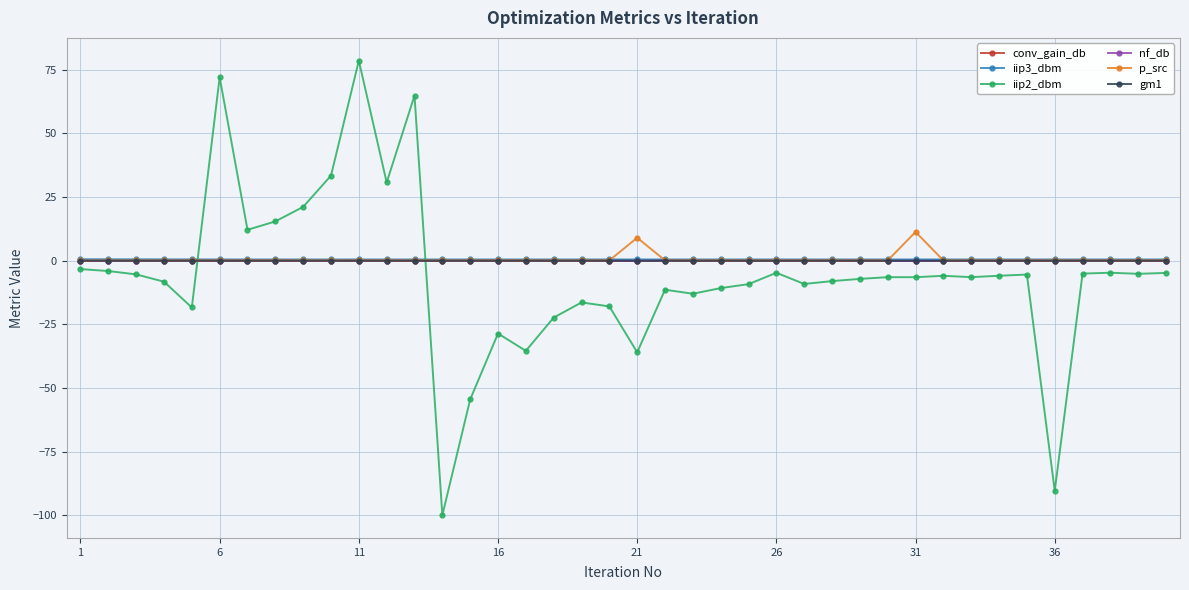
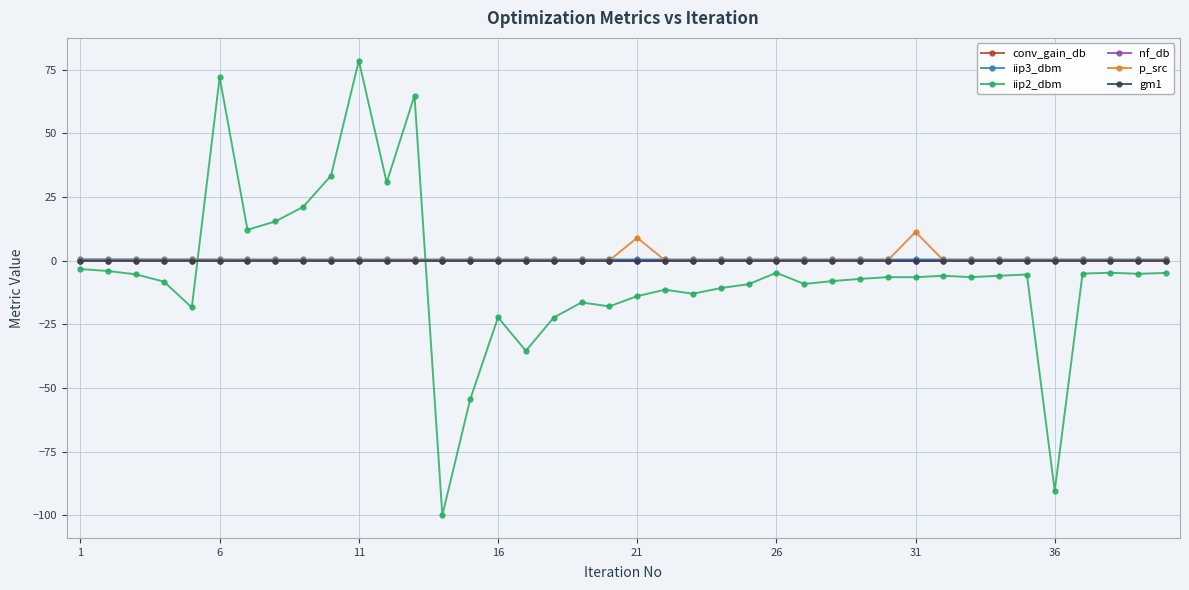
iip2_dbm, 16: -29 -> -22
iip2_dbm, 21: -36 -> -14
